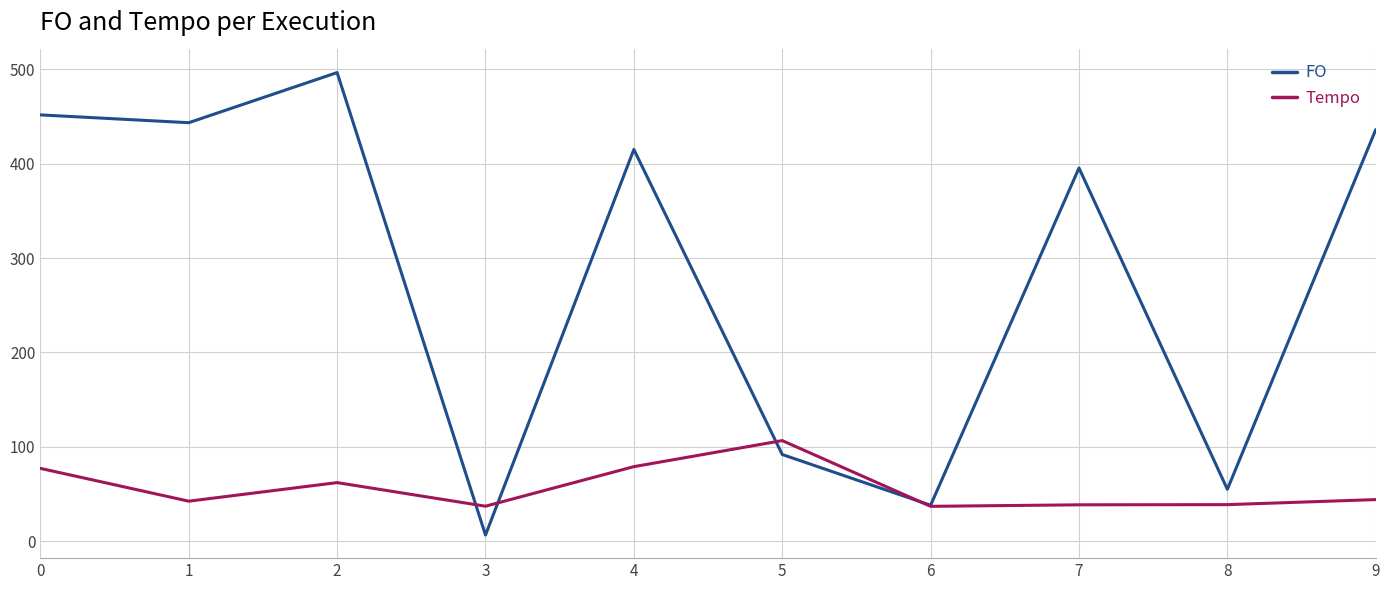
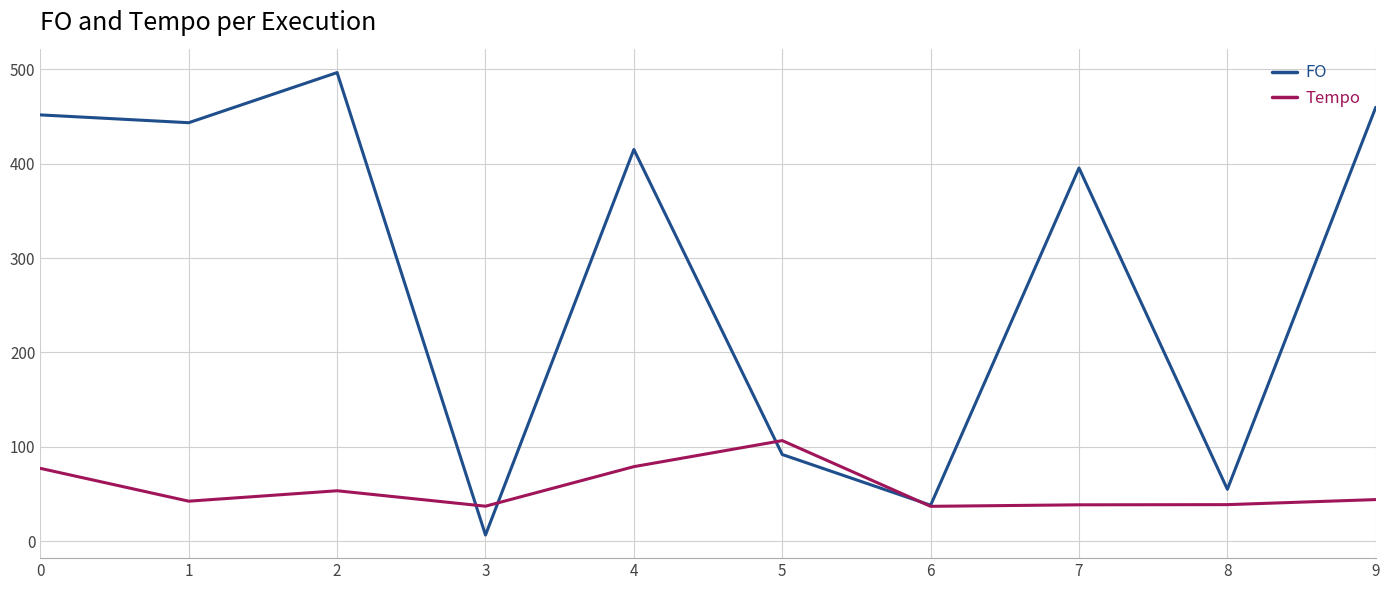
Tempo, 2: 60 -> 50
FO, 9: 440 -> 460
